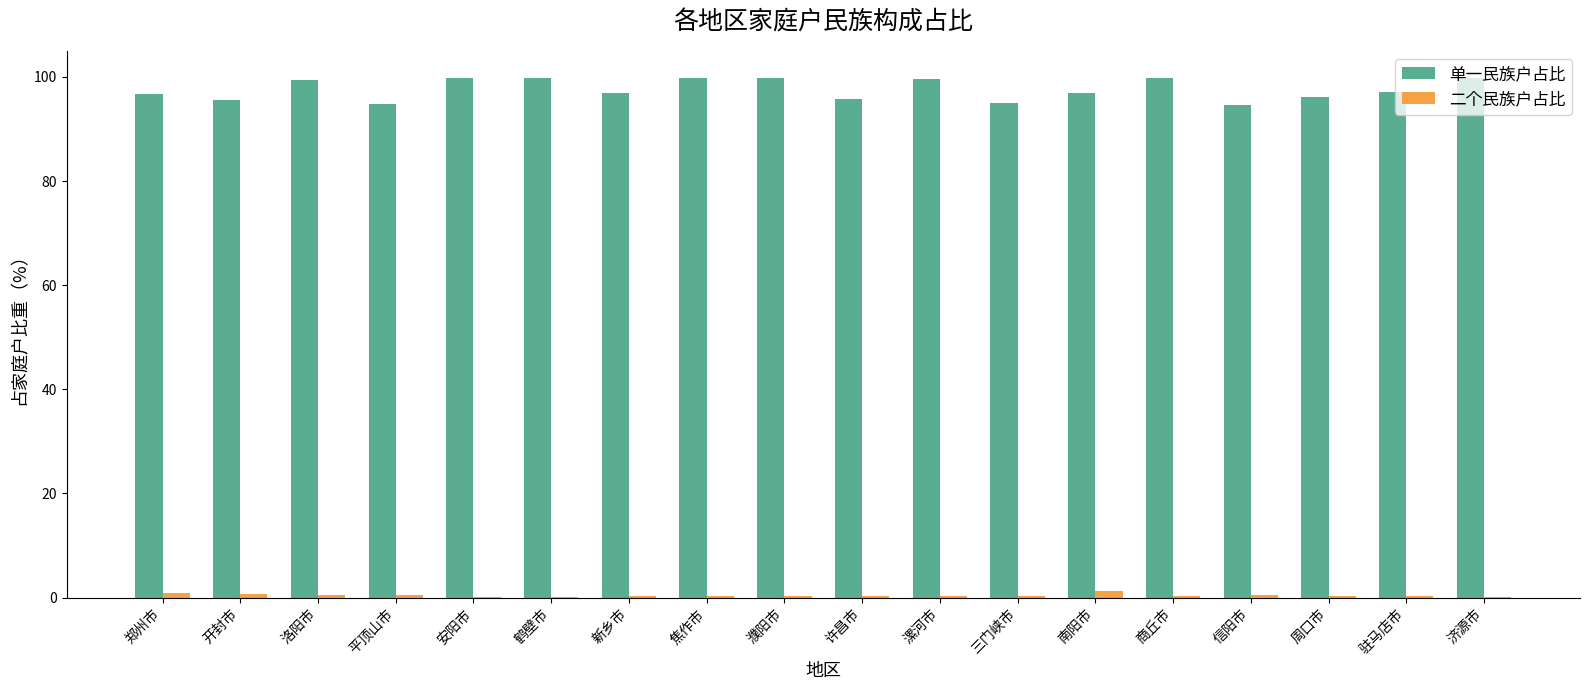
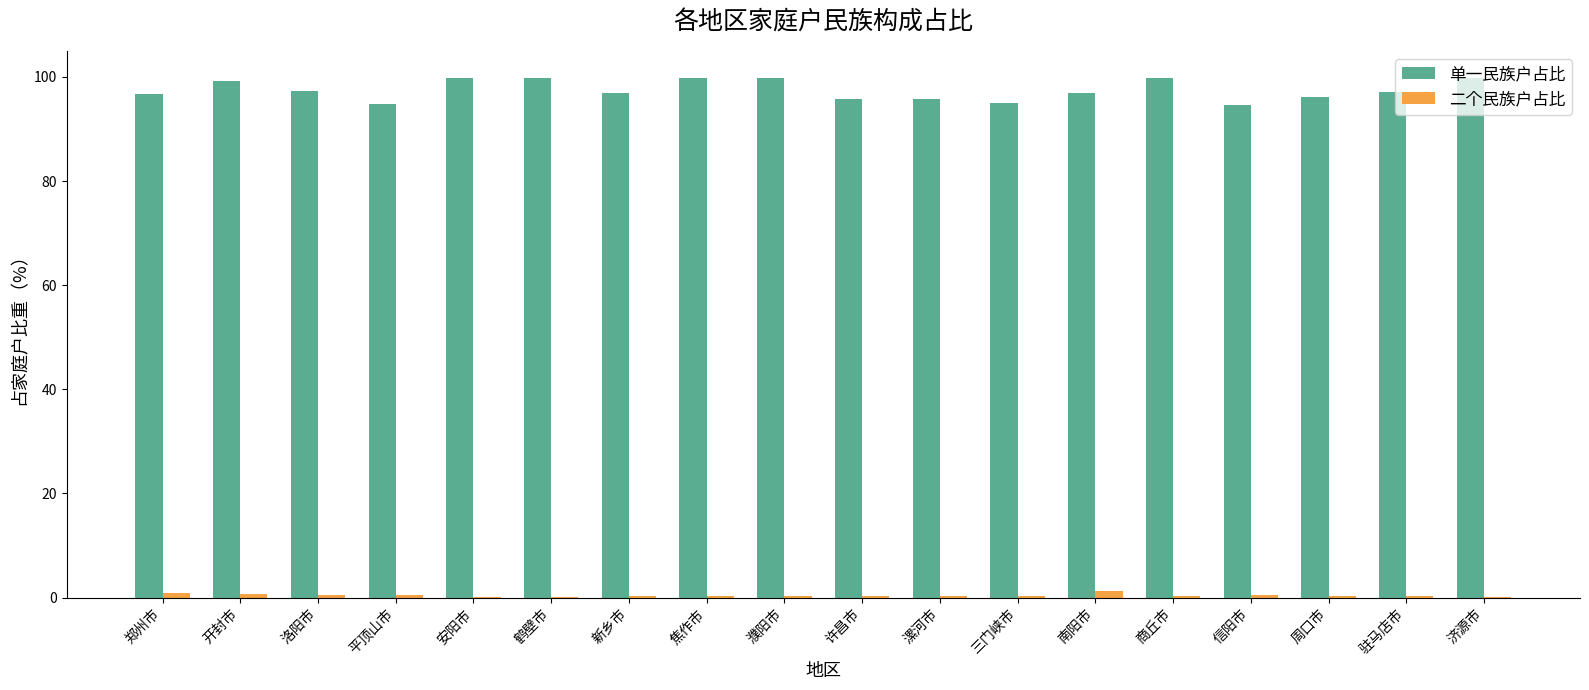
单一民族户占比, 开封市: 96 -> 99
单一民族户占比, 洛阳市: 99 -> 97
单一民族户占比, 漯河市: 100 -> 96
